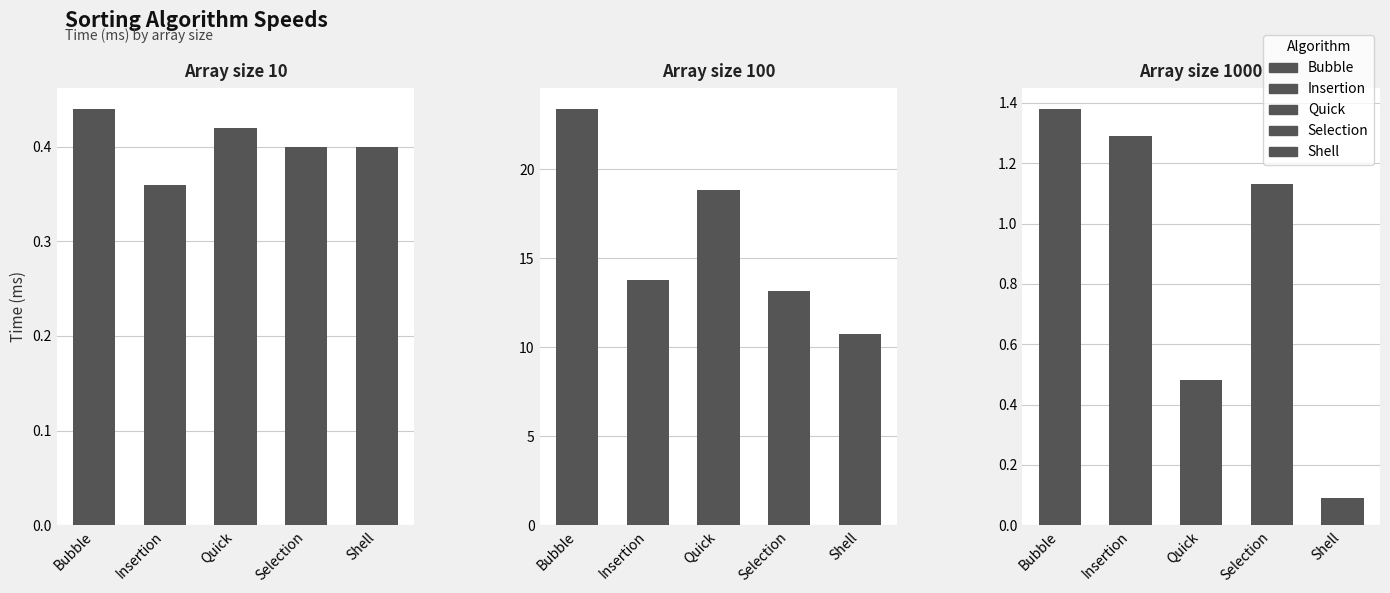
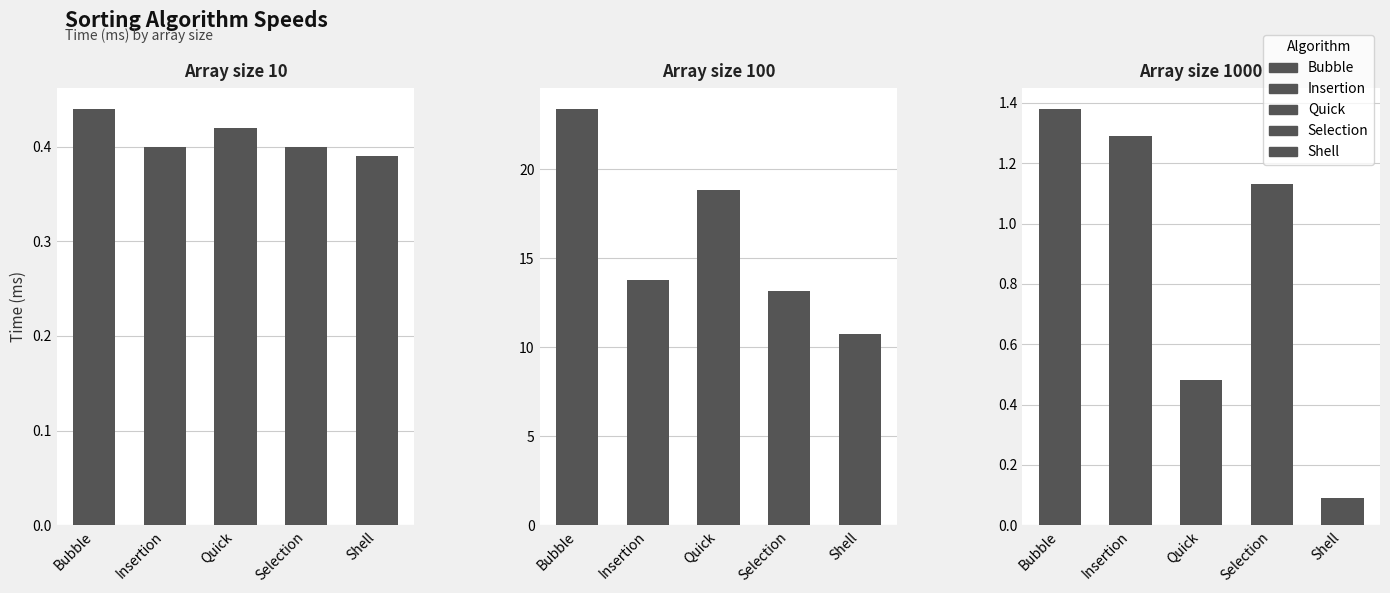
Array size 10, Insertion: 0.36 -> 0.40
Array size 10, Shell: 0.40 -> 0.39
